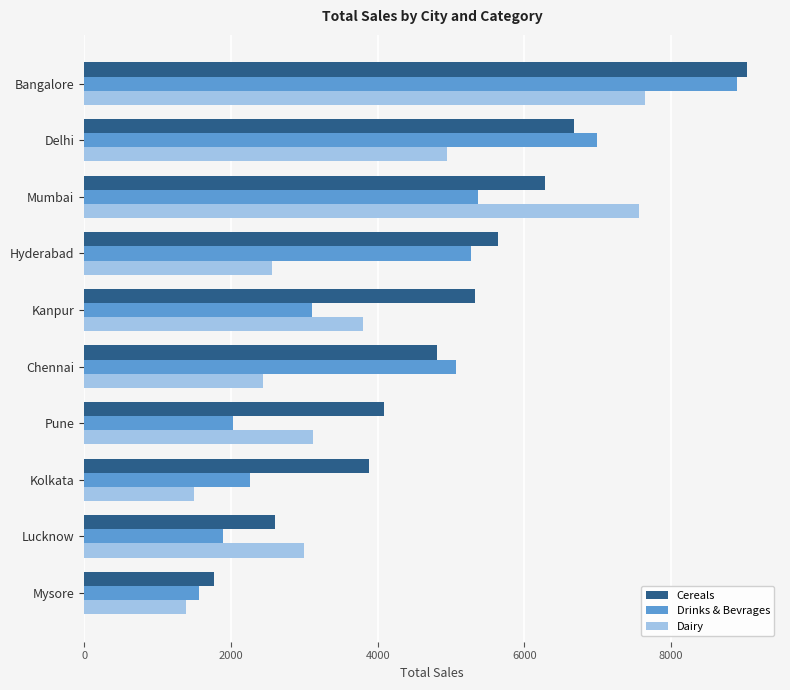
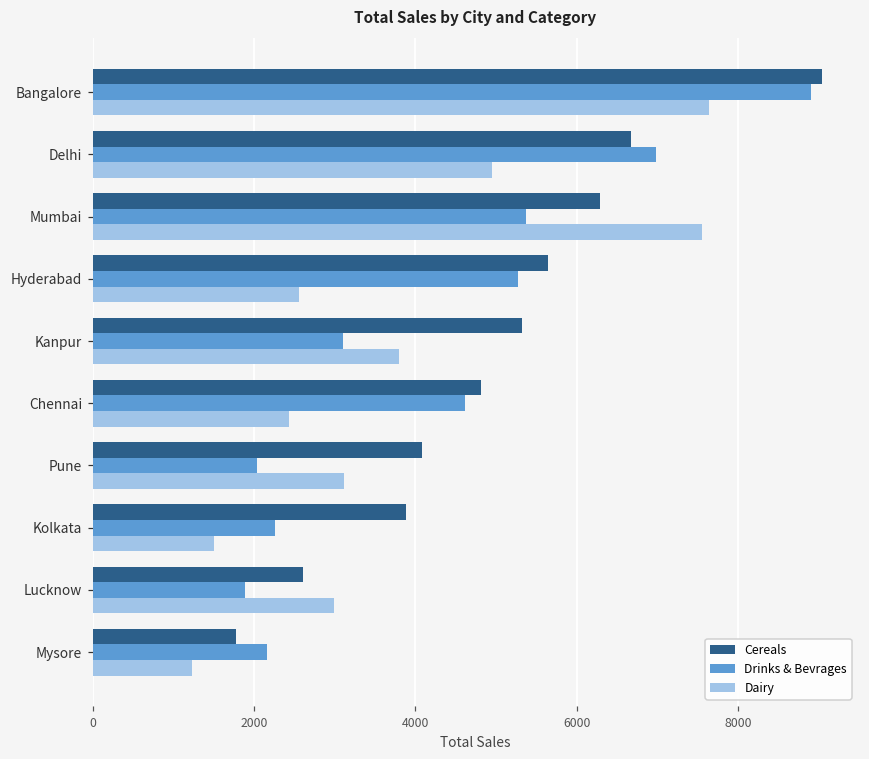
Drinks & Bevrages, Chennai: 5100 -> 4600
Drinks & Bevrages, Mysore: 1600 -> 2200
Dairy, Mysore: 1400 -> 1200
